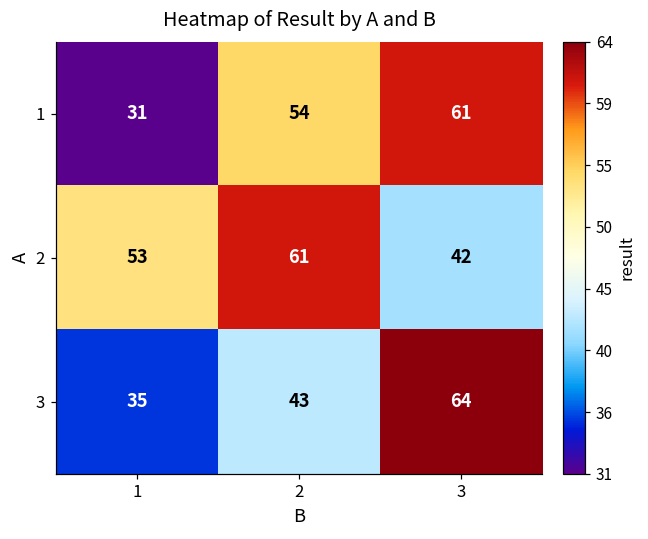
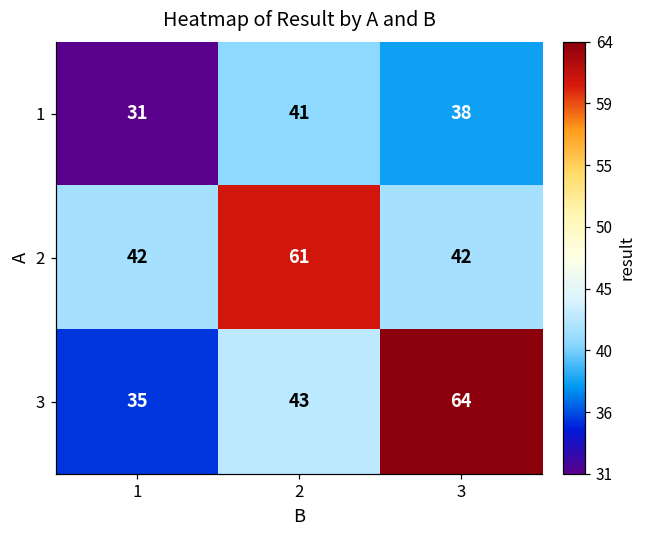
1, 2: 54 -> 41
1, 3: 61 -> 38
2, 1: 53 -> 42
